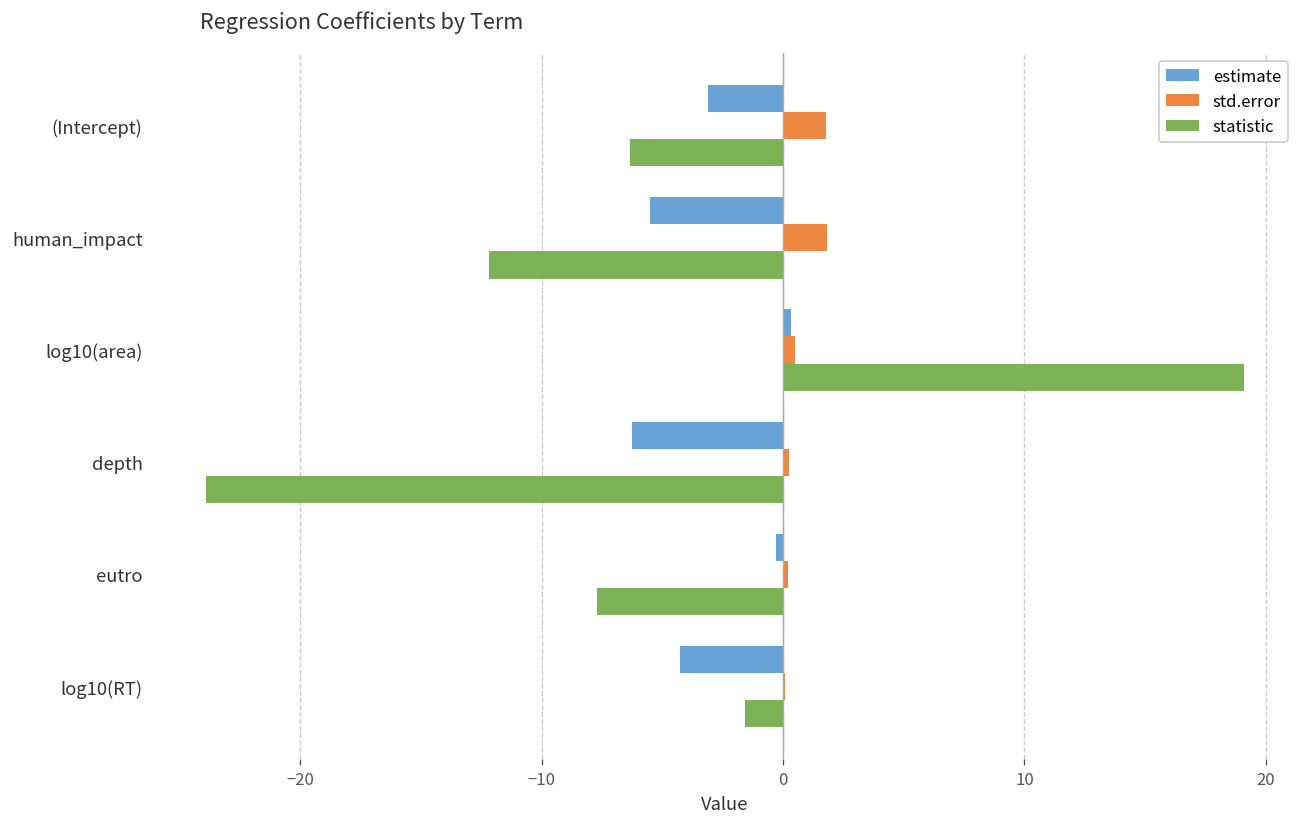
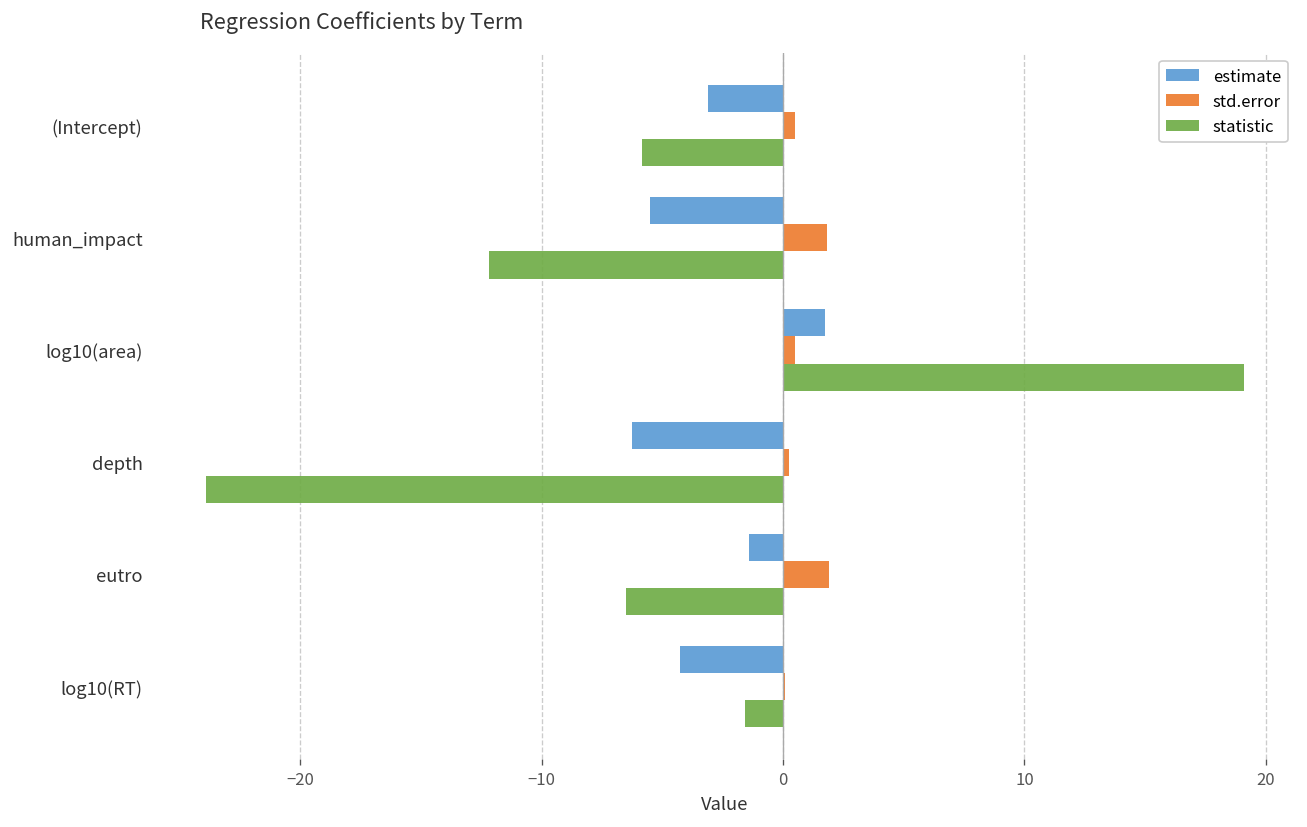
std.error, (Intercept): 1.8 -> 0.5
statistic, (Intercept): -6.4 -> -5.9
estimate, log10(area): 0.3 -> 1.7
estimate, eutro: -0.3 -> -1.4
std.error, eutro: 0.2 -> 1.9
statistic, eutro: -7.7 -> -6.5
